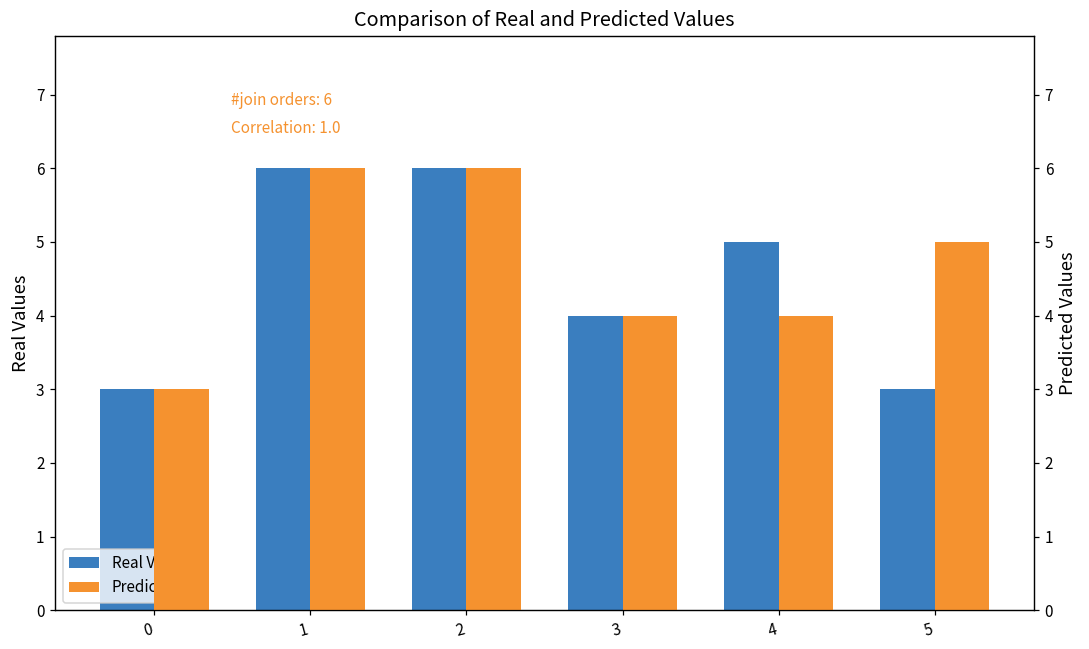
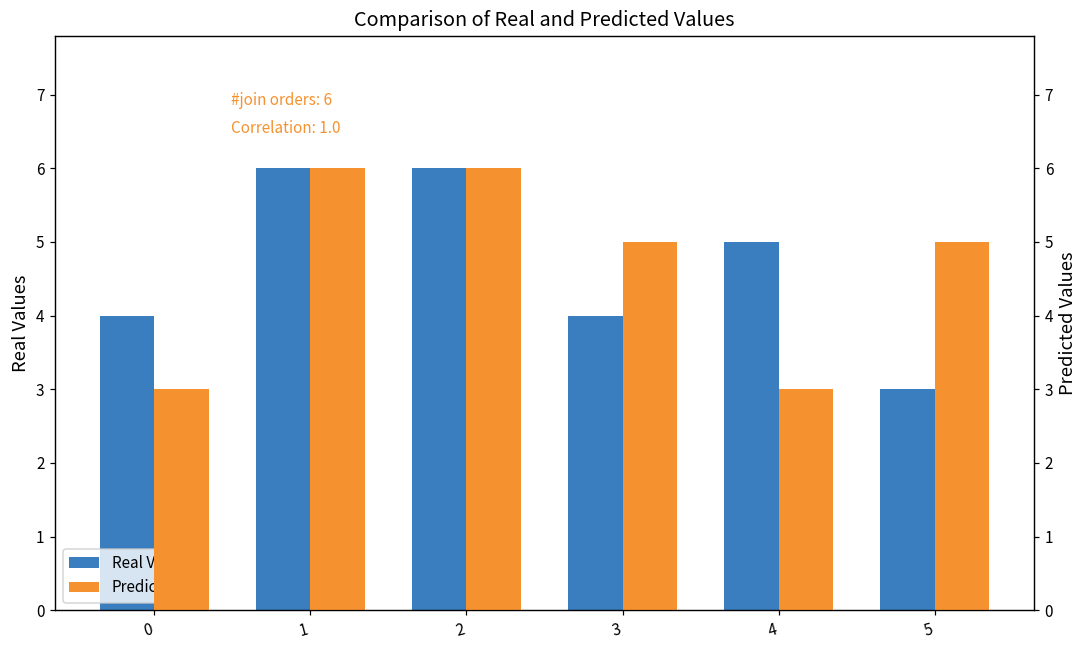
Real Values, 0: 3 -> 4
Predicted, 3: 4 -> 5
Predicted, 4: 4 -> 3
